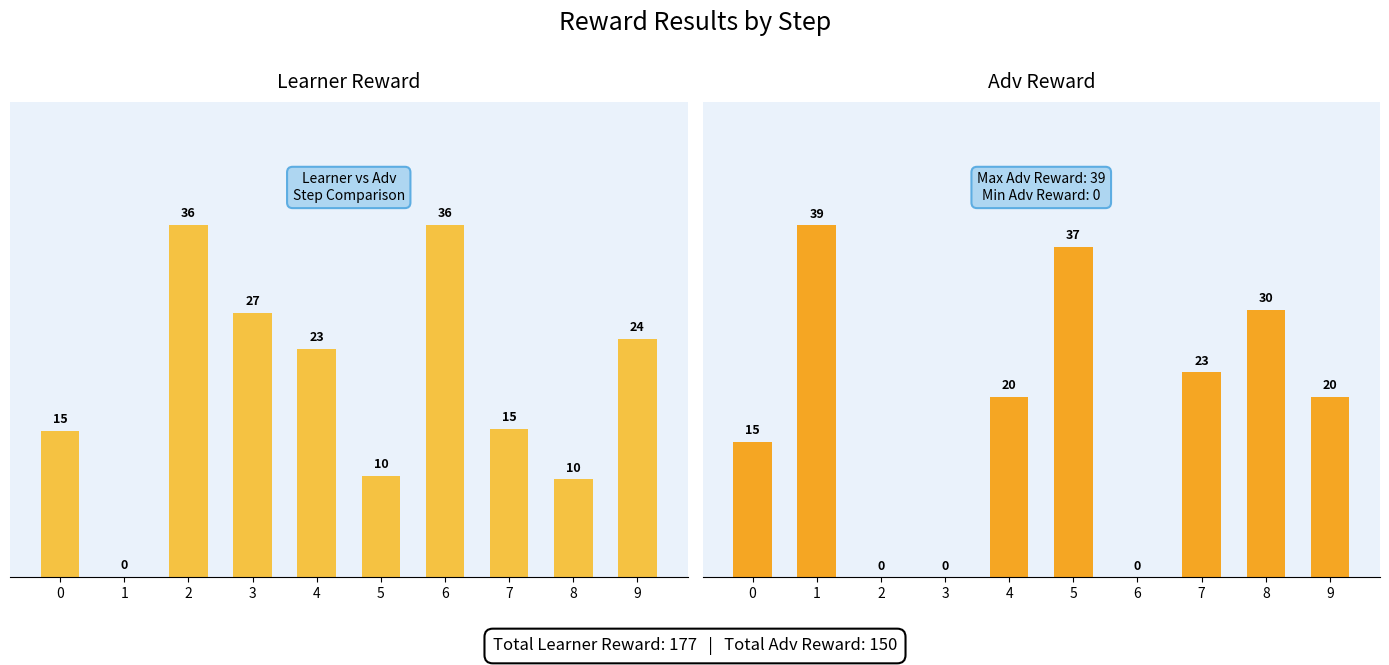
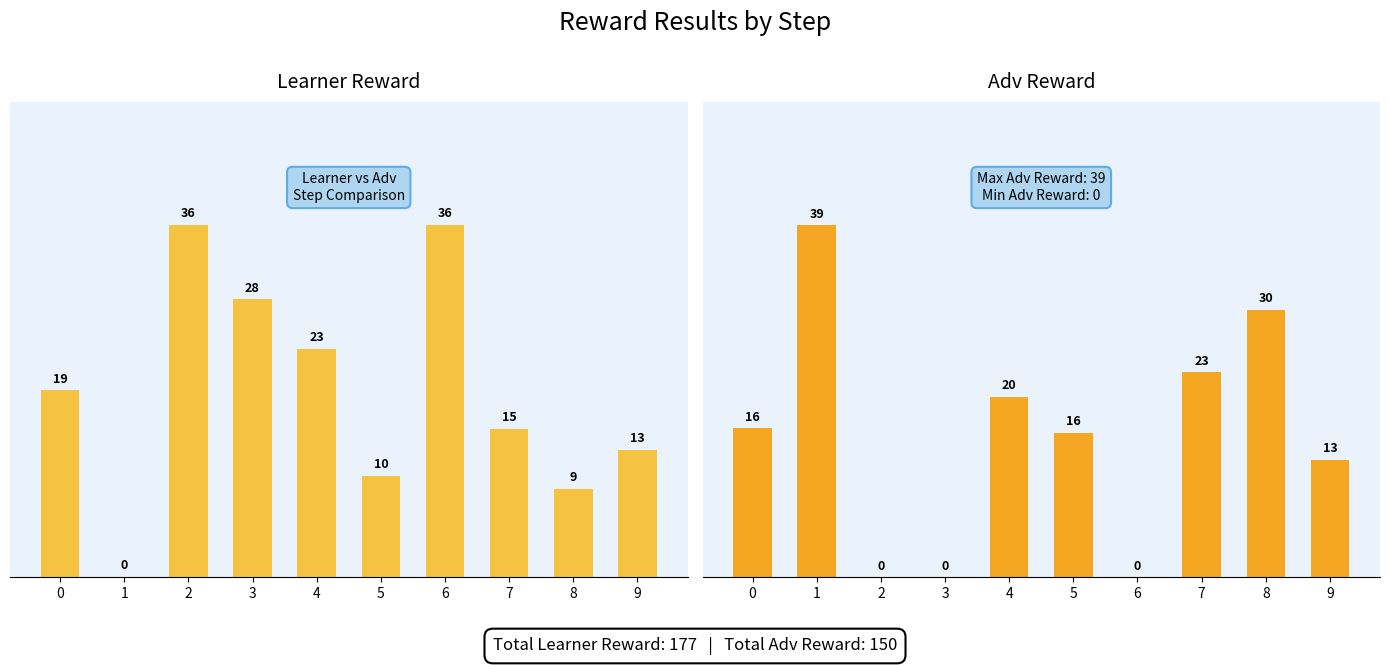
Learner Reward, 0: 15 -> 19
Learner Reward, 3: 27 -> 28
Learner Reward, 8: 10 -> 9
Learner Reward, 9: 24 -> 13
Adv Reward, 0: 15 -> 16
Adv Reward, 5: 37 -> 16
Adv Reward, 9: 20 -> 13
